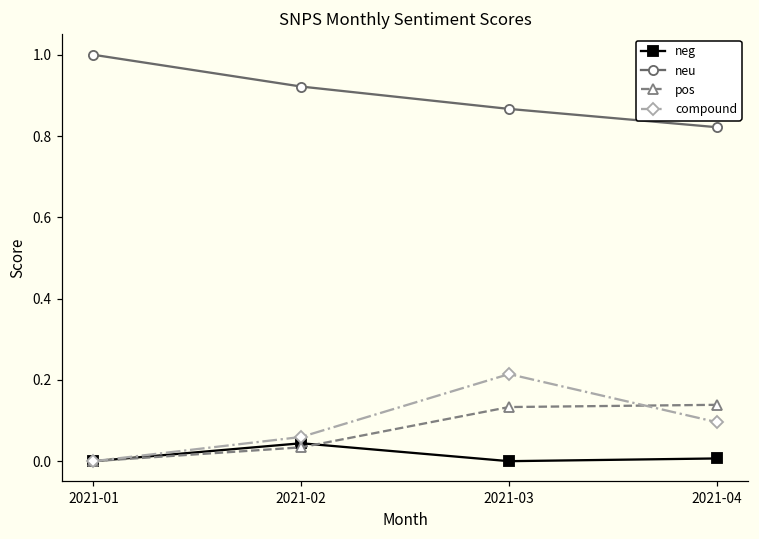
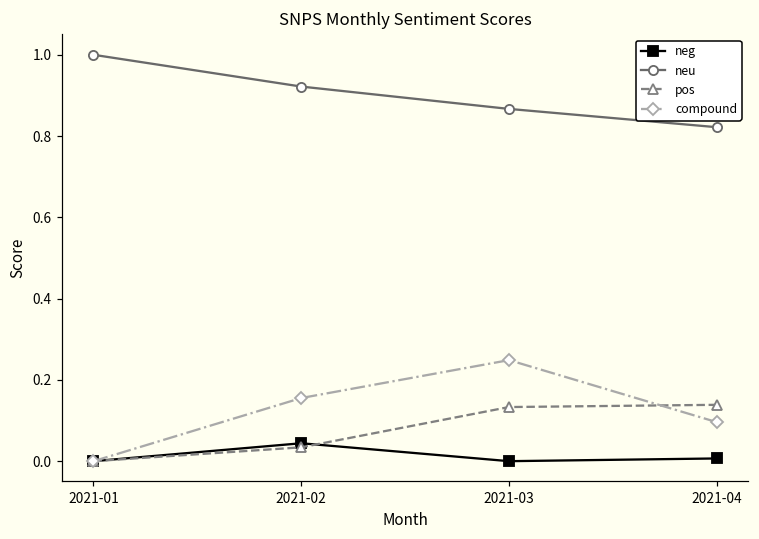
compound, 2021-02: 0.06 -> 0.16
compound, 2021-03: 0.21 -> 0.25
